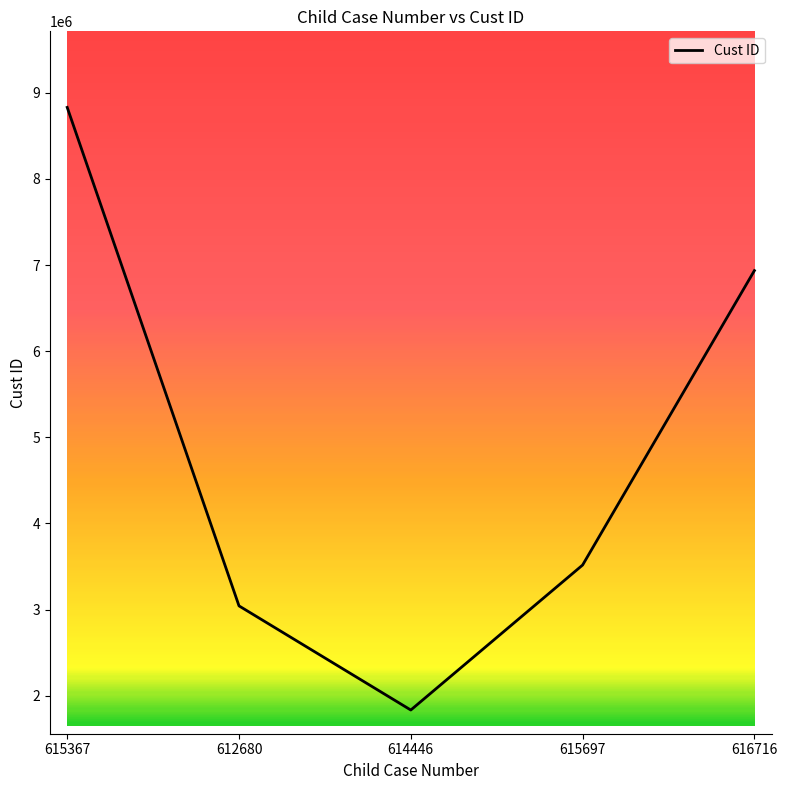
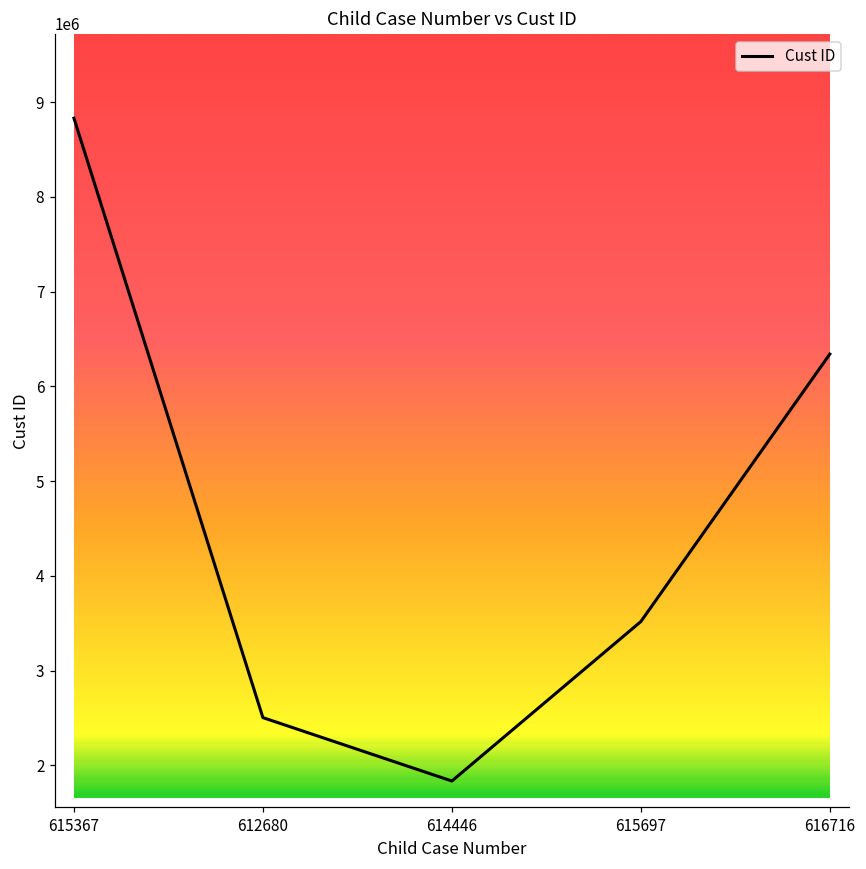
612680: 3000000 -> 2500000
616716: 6900000 -> 6300000
